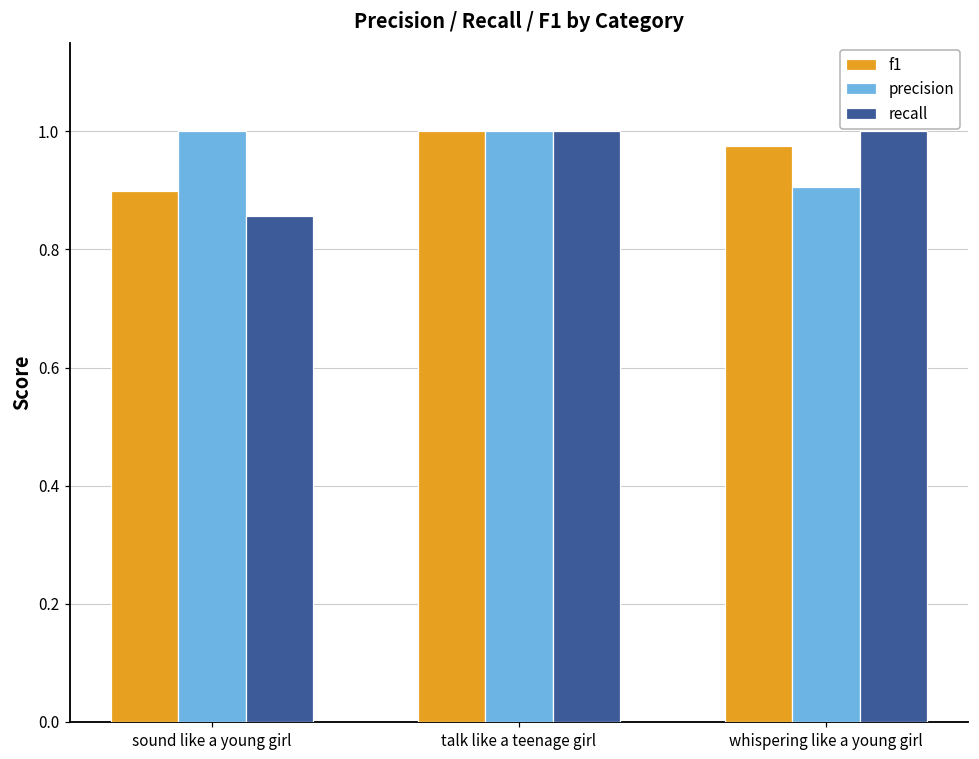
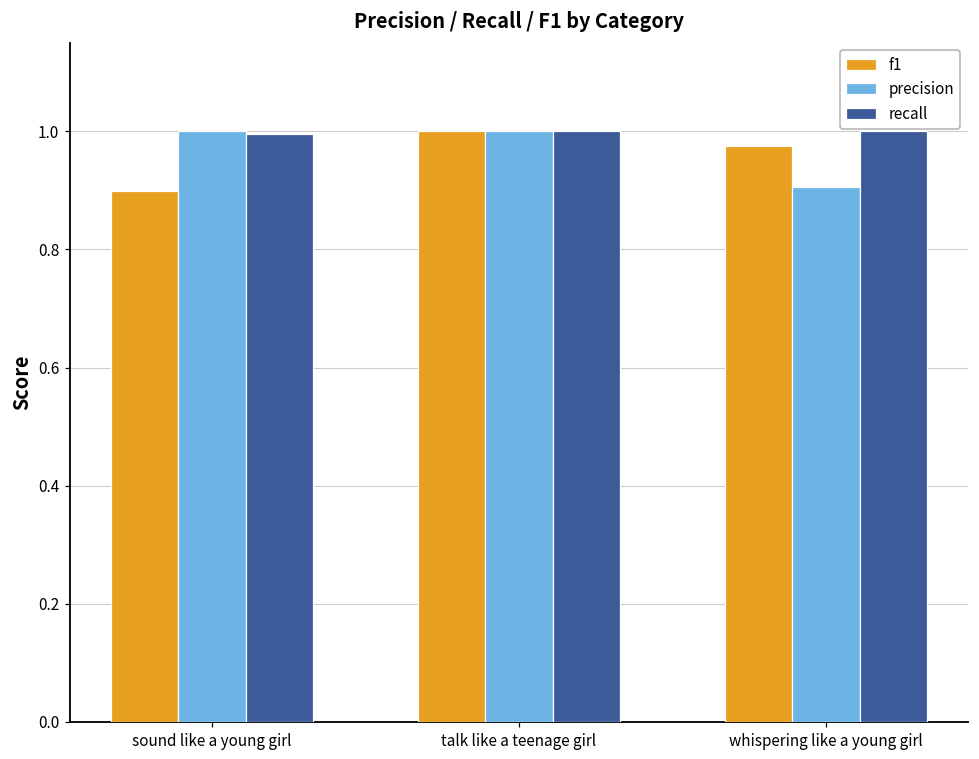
recall, sound like a young girl: 0.86 -> 1.00
